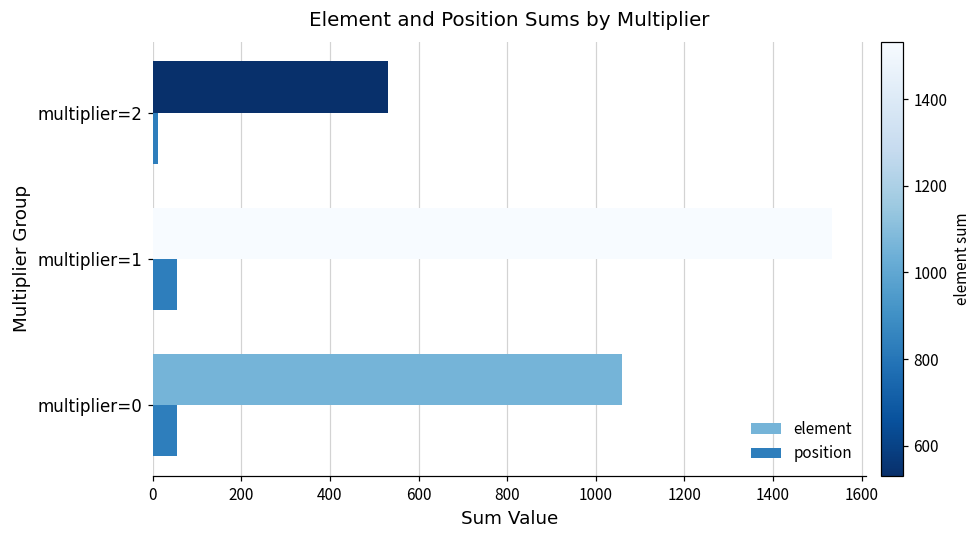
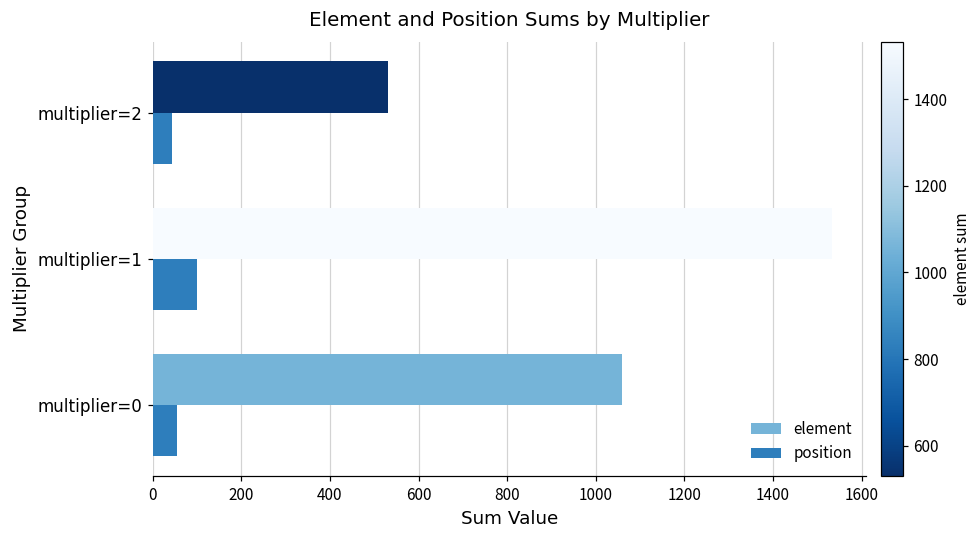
position, multiplier=2: 10 -> 40
position, multiplier=1: 60 -> 100
